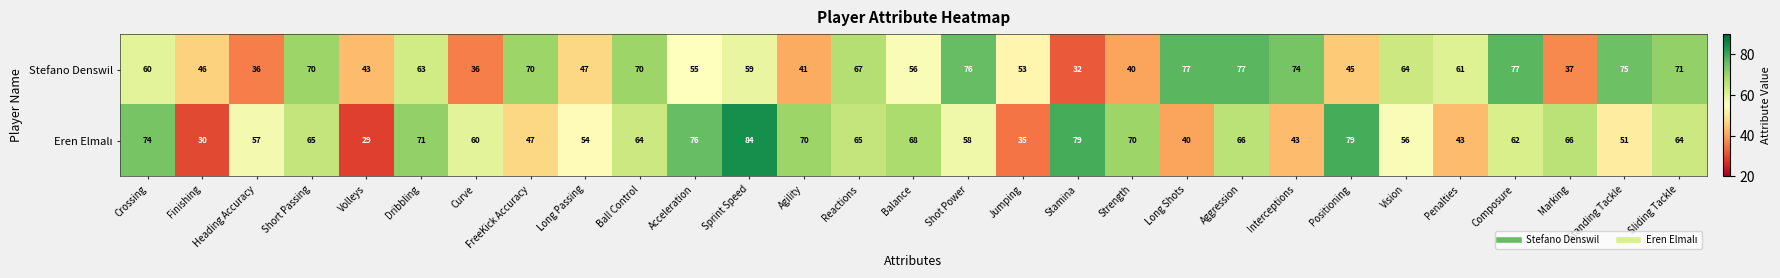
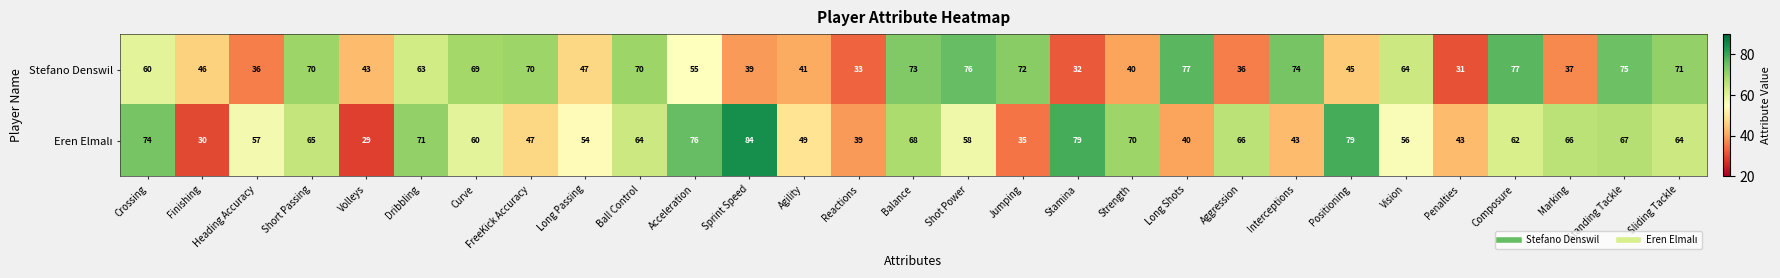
Stefano Denswil, Curve: 36 -> 69
Stefano Denswil, Sprint Speed: 59 -> 39
Stefano Denswil, Reactions: 67 -> 33
Stefano Denswil, Balance: 56 -> 73
Stefano Denswil, Jumping: 53 -> 72
Stefano Denswil, Aggression: 77 -> 36
Stefano Denswil, Penalties: 61 -> 31
Eren Elmalı, Agility: 70 -> 49
Eren Elmalı, Reactions: 65 -> 39
Eren Elmalı, Standing Tackle: 51 -> 67
